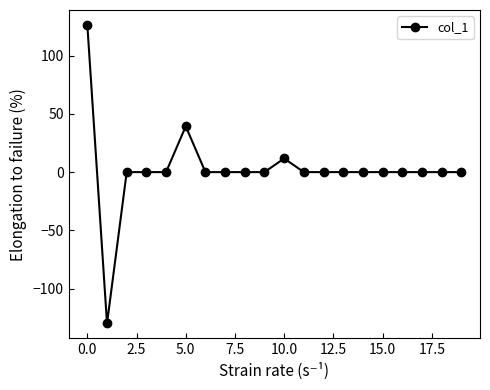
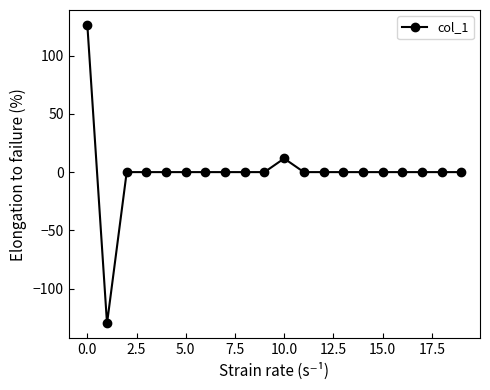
5.0: 39 -> 0
